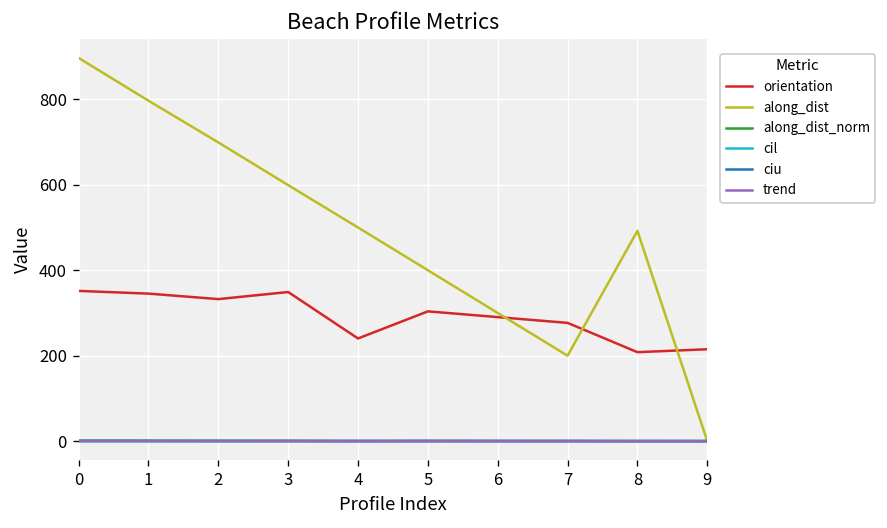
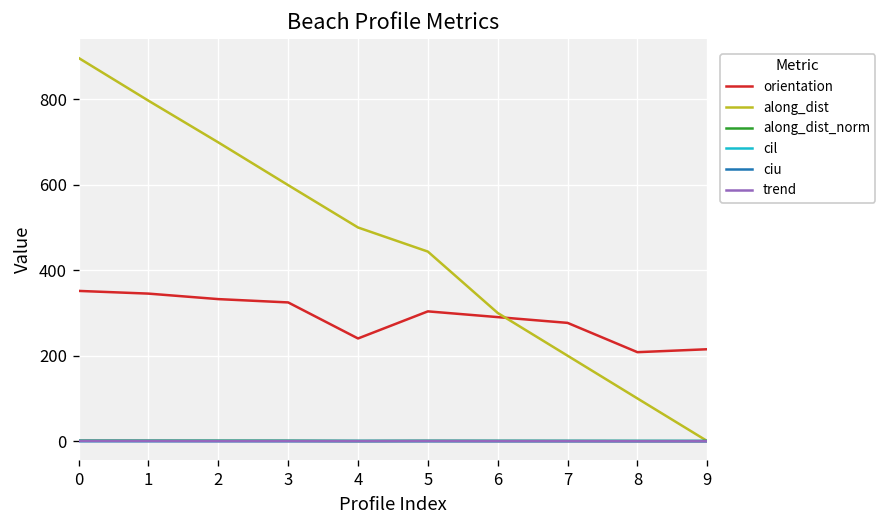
orientation, 3: 350 -> 320
along_dist, 5: 400 -> 440
along_dist, 8: 490 -> 100
